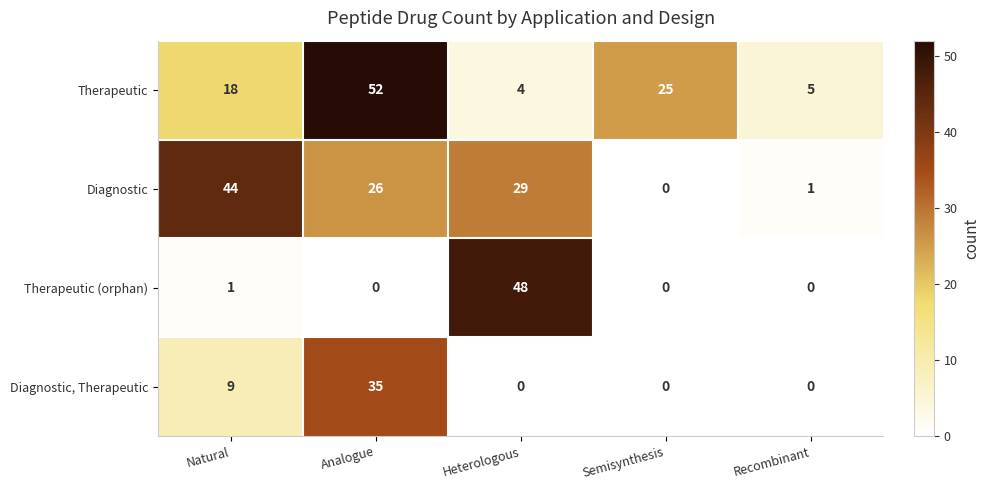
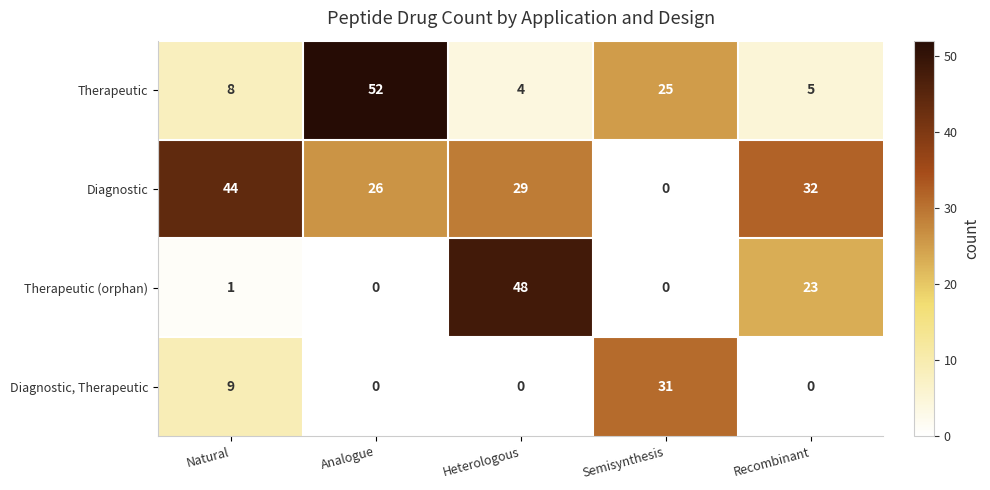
Therapeutic, Natural: 18 -> 8
Diagnostic, Recombinant: 1 -> 32
Therapeutic (orphan), Recombinant: 0 -> 23
Diagnostic, Therapeutic, Analogue: 35 -> 0
Diagnostic, Therapeutic, Semisynthesis: 0 -> 31
